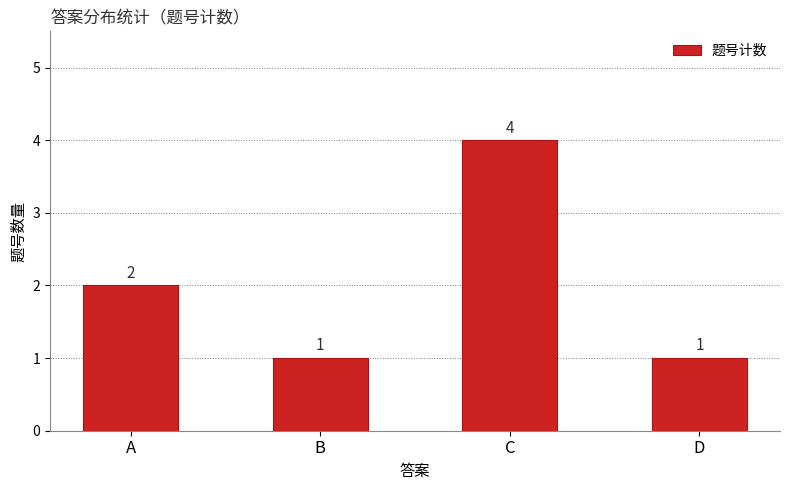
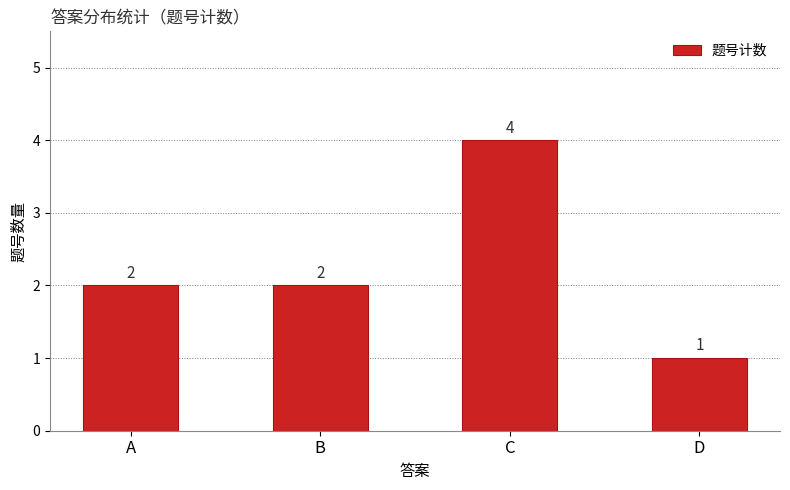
B: 1 -> 2
